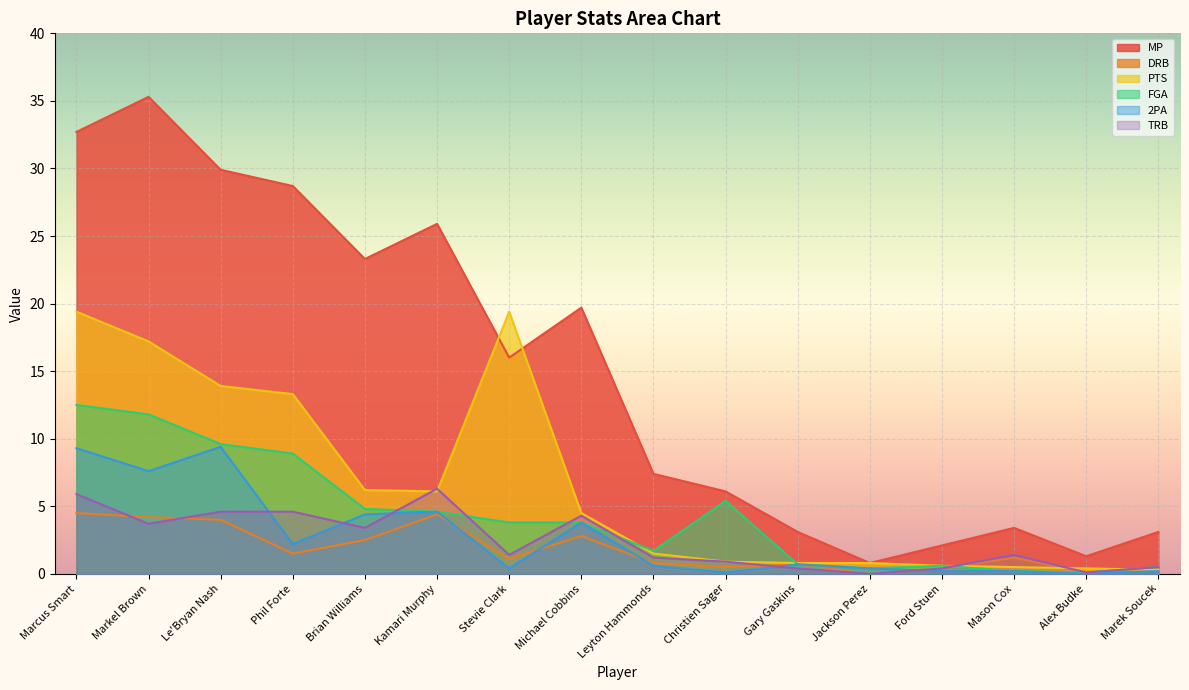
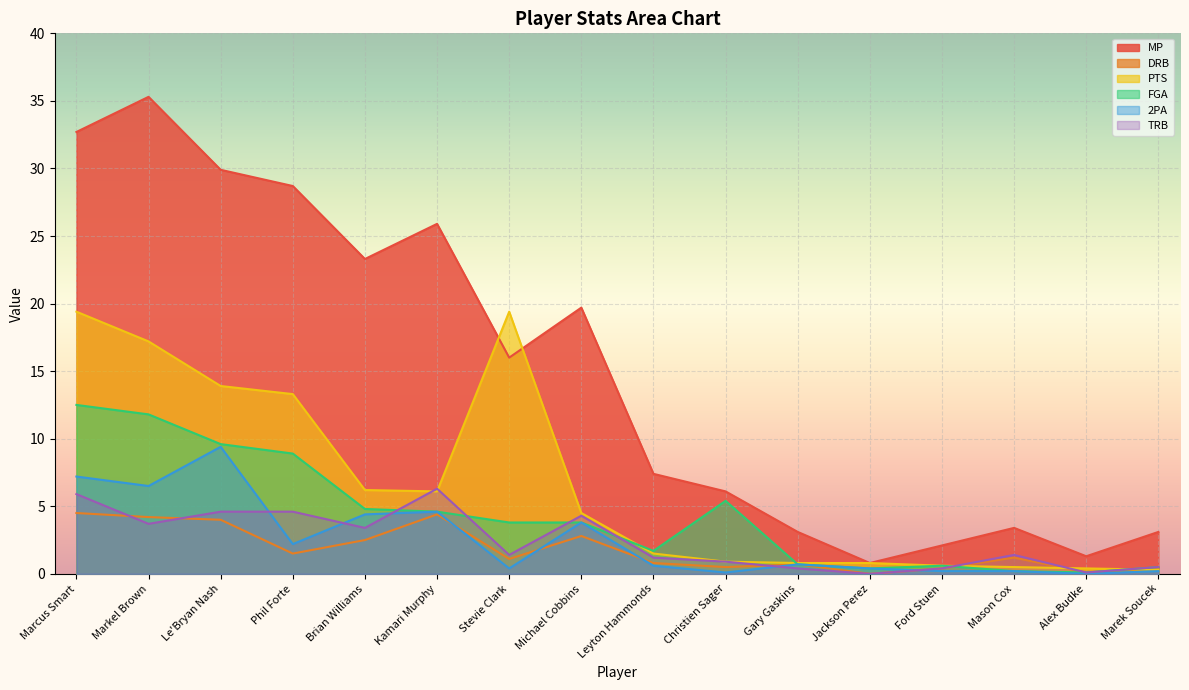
2PA, Marcus Smart: 9.3 -> 7.2
2PA, Markel Brown: 7.6 -> 6.5
